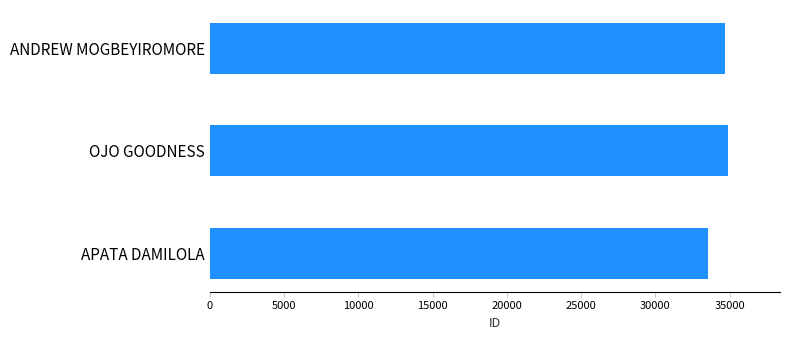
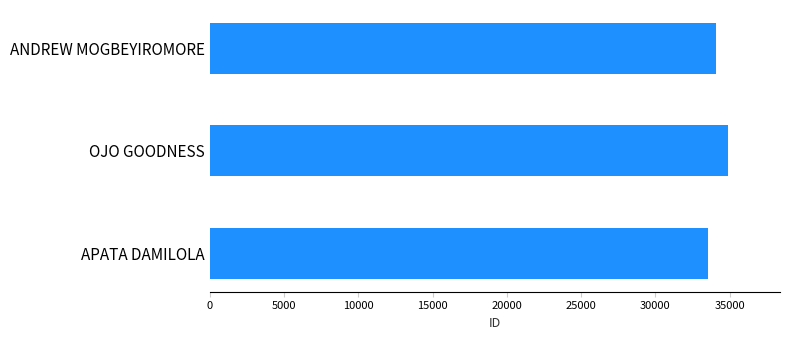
ANDREW MOGBEYIROMORE: 34700 -> 34000
